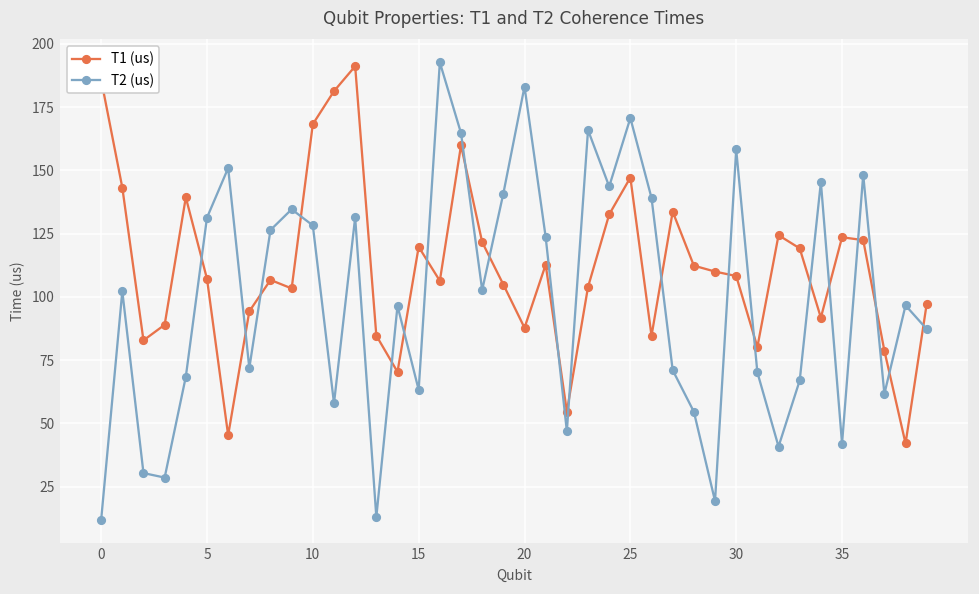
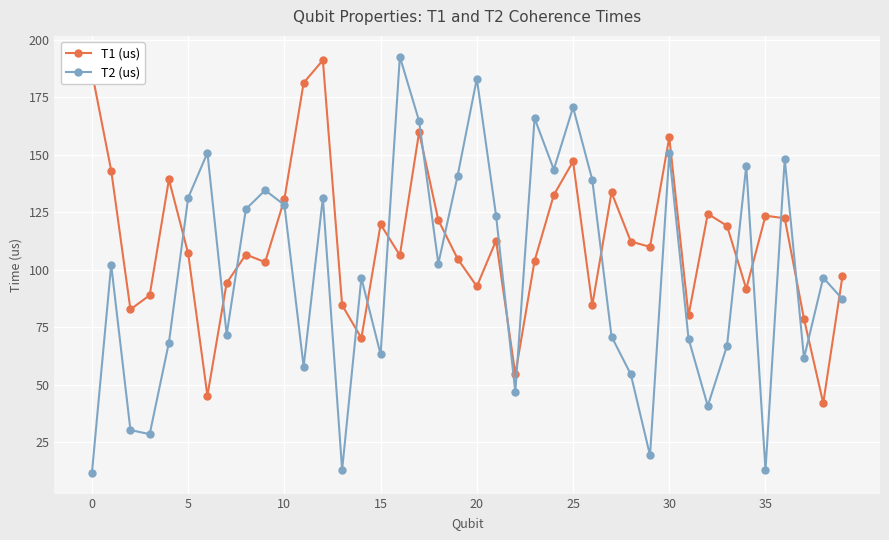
T1 (us), 10: 168 -> 131
T1 (us), 20: 88 -> 93
T1 (us), 30: 108 -> 158
T2 (us), 30: 158 -> 151
T2 (us), 35: 42 -> 13
